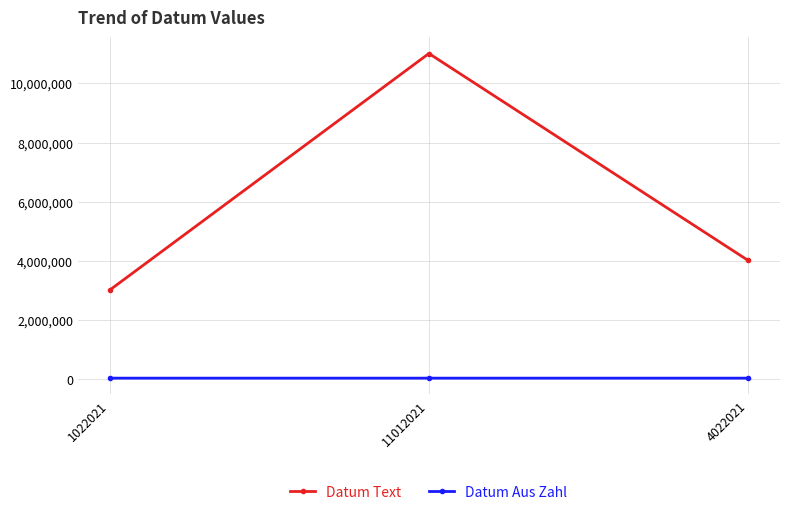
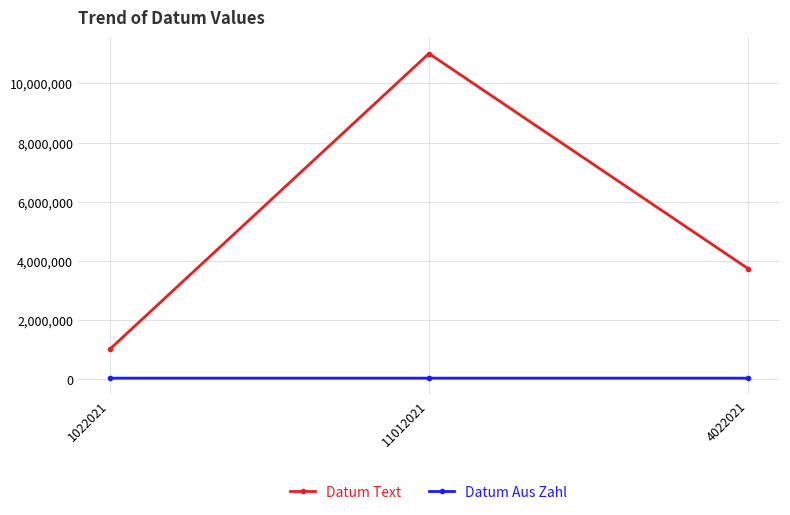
Datum Text, 1022021: 3,000,000 -> 1,000,000
Datum Text, 4022021: 4,000,000 -> 3,700,000
